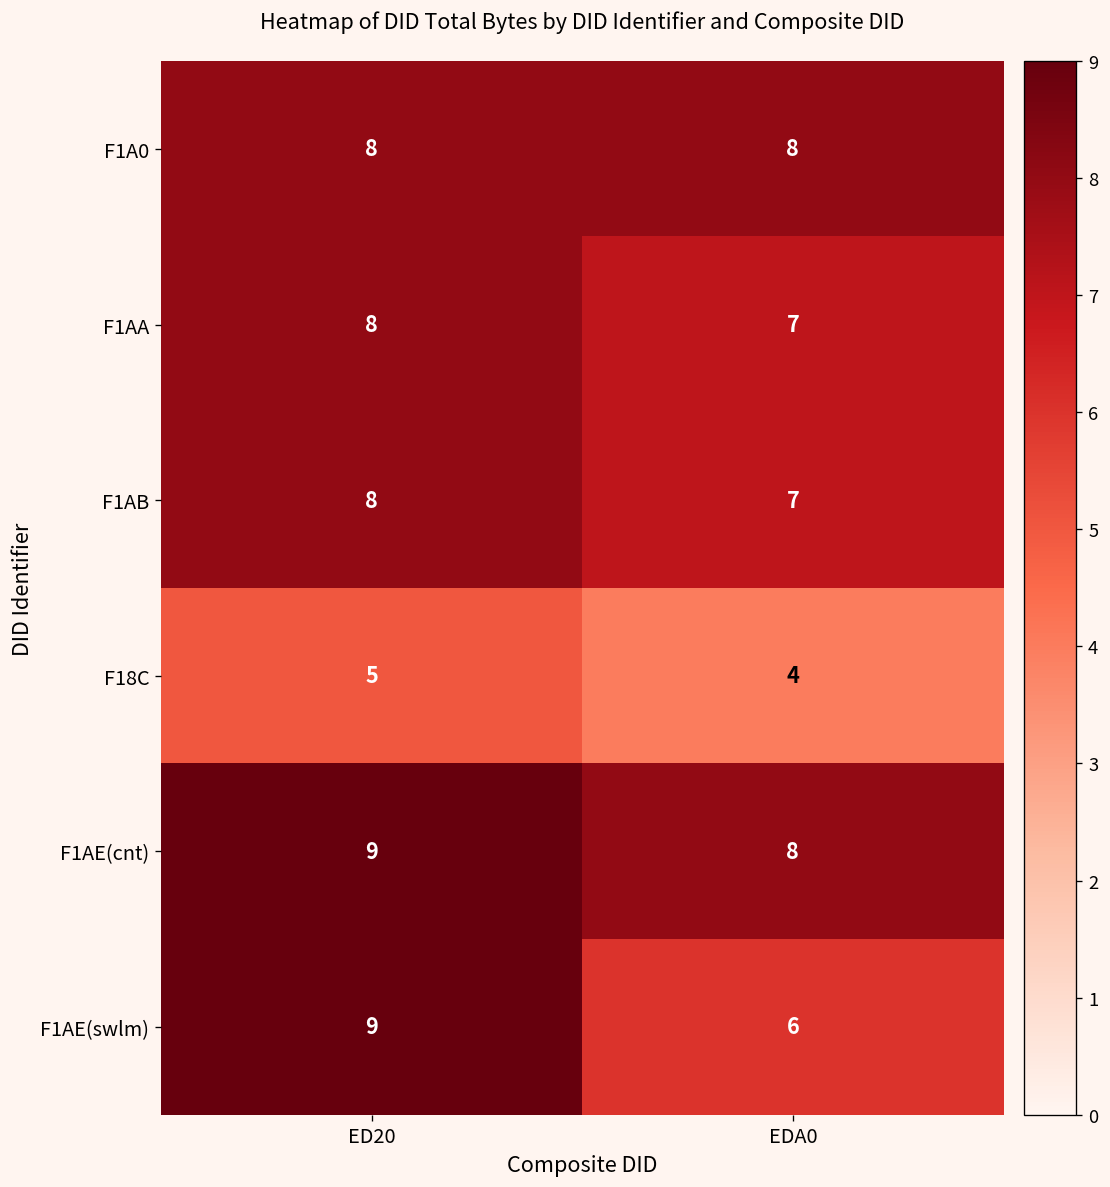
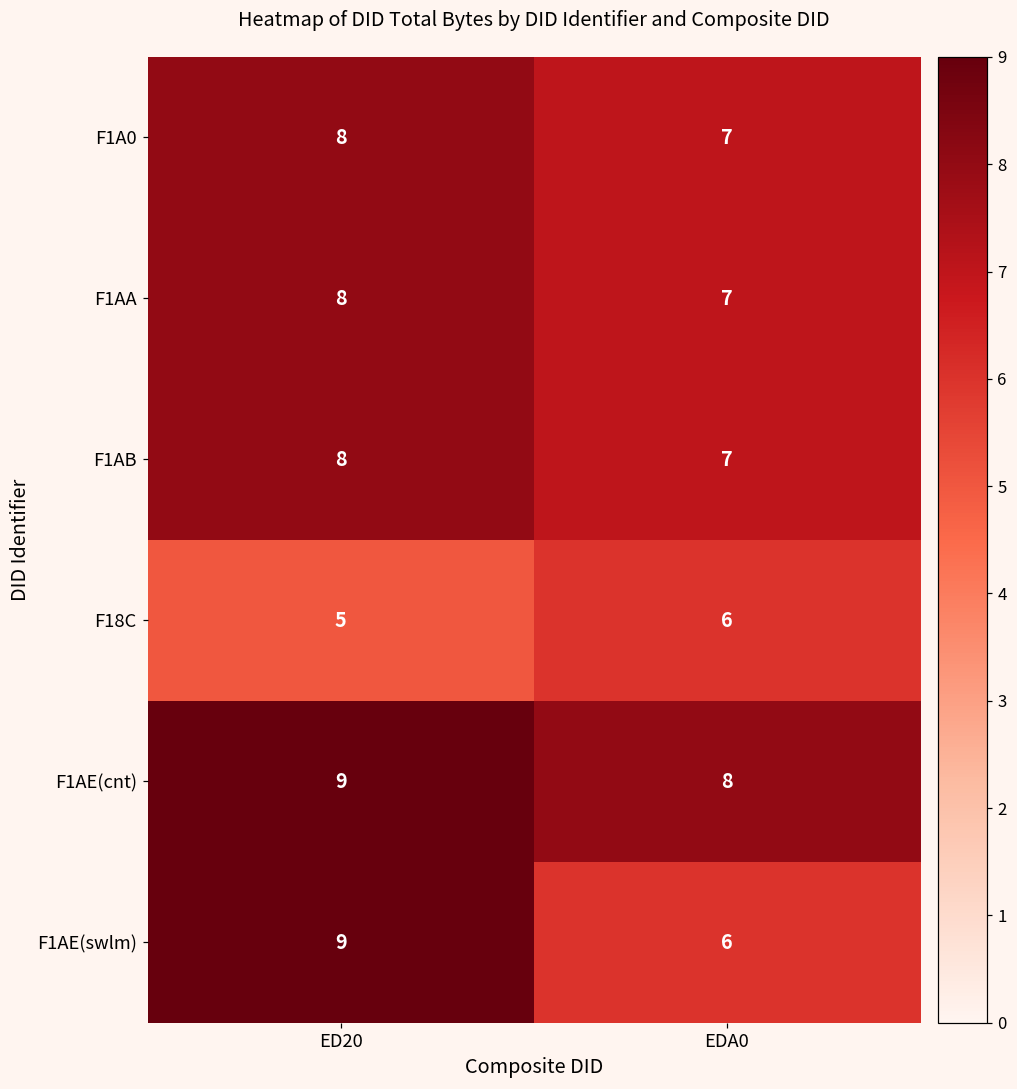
F1A0, EDA0: 8 -> 7
F18C, EDA0: 4 -> 6
